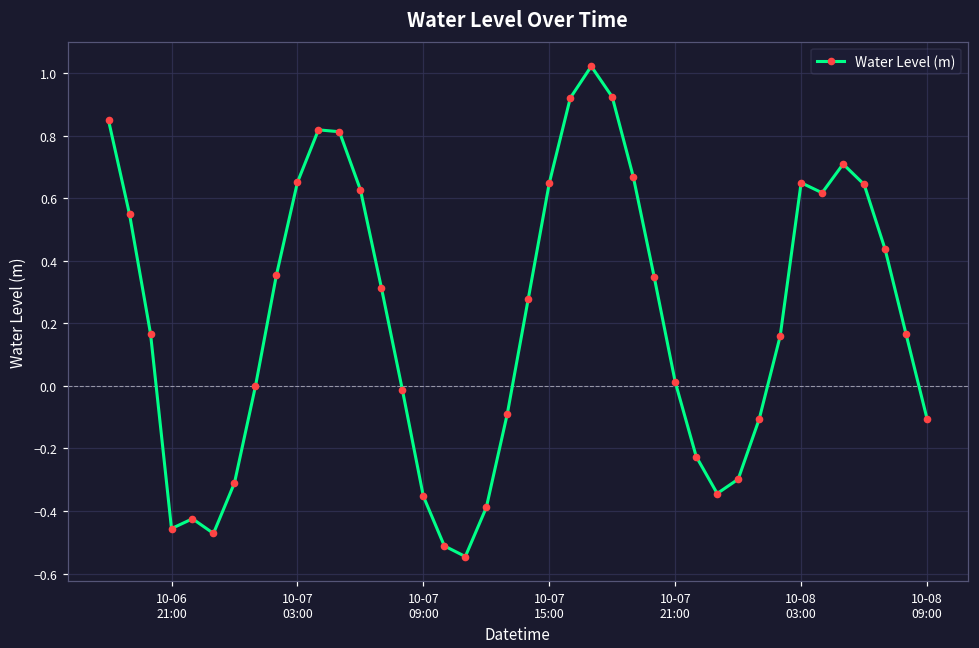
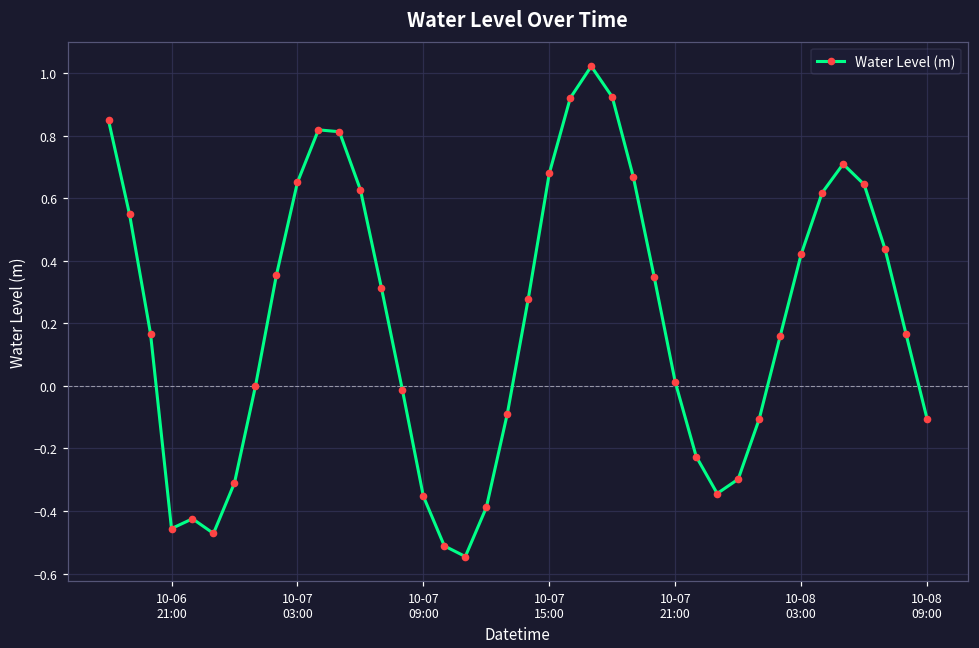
10-07 15:00: 0.65 -> 0.68
10-08 03:00: 0.65 -> 0.42
